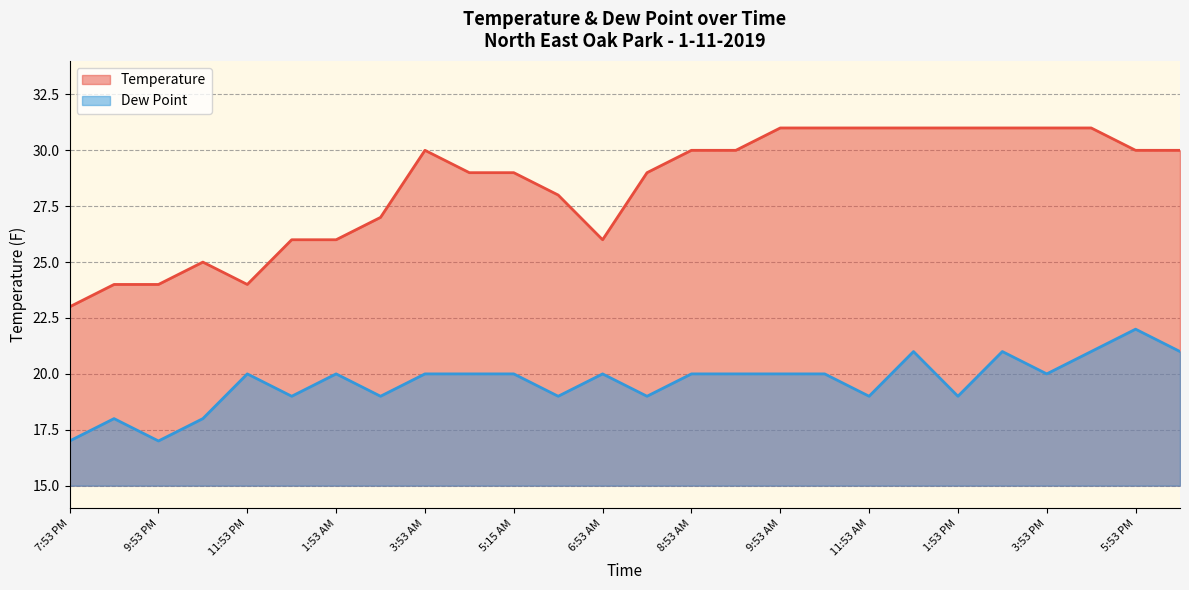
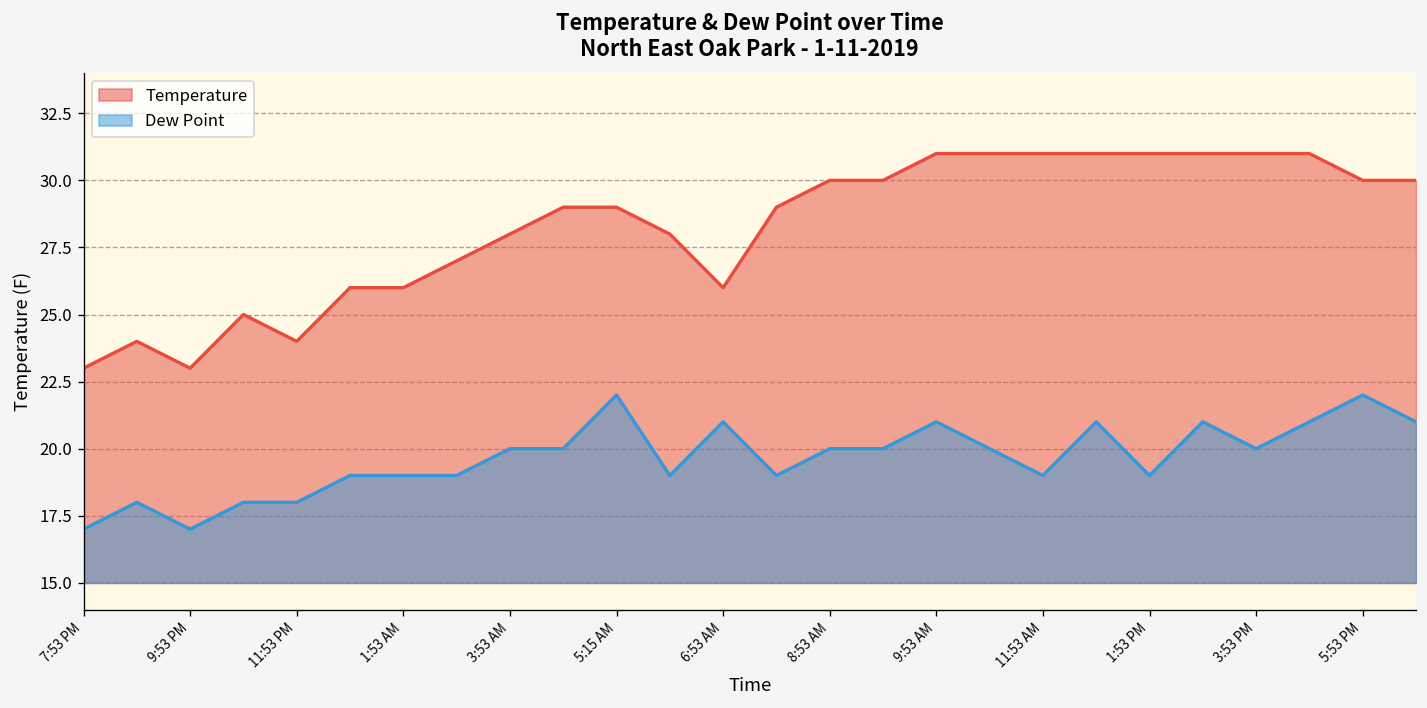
Temperature, 9:53 PM: 24 -> 23
Dew Point, 11:53 PM: 20 -> 18
Dew Point, 1:53 AM: 20 -> 19
Temperature, 3:53 AM: 30 -> 28
Dew Point, 5:15 AM: 20 -> 22
Dew Point, 6:53 AM: 20 -> 21
Dew Point, 9:53 AM: 20 -> 21
